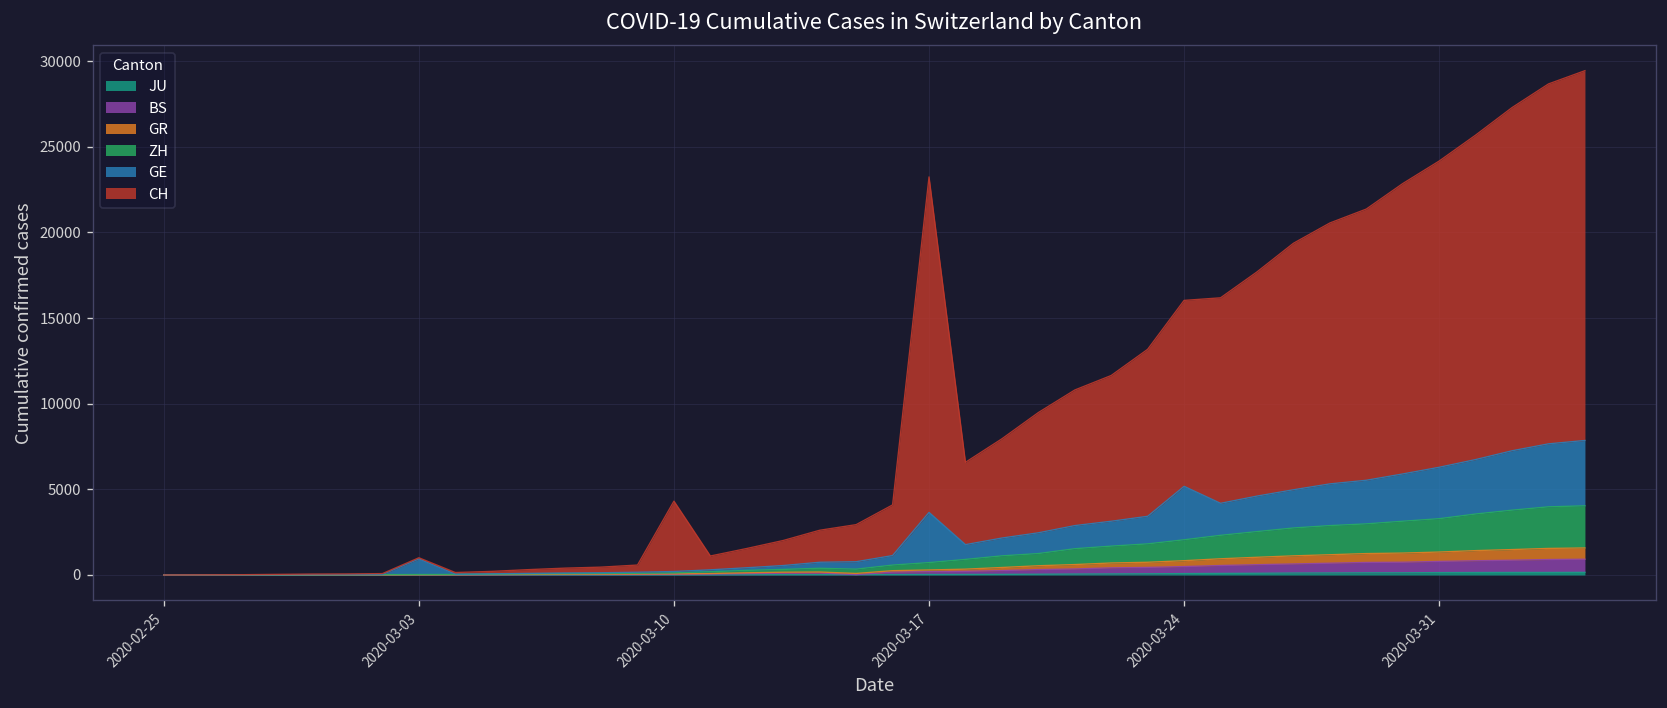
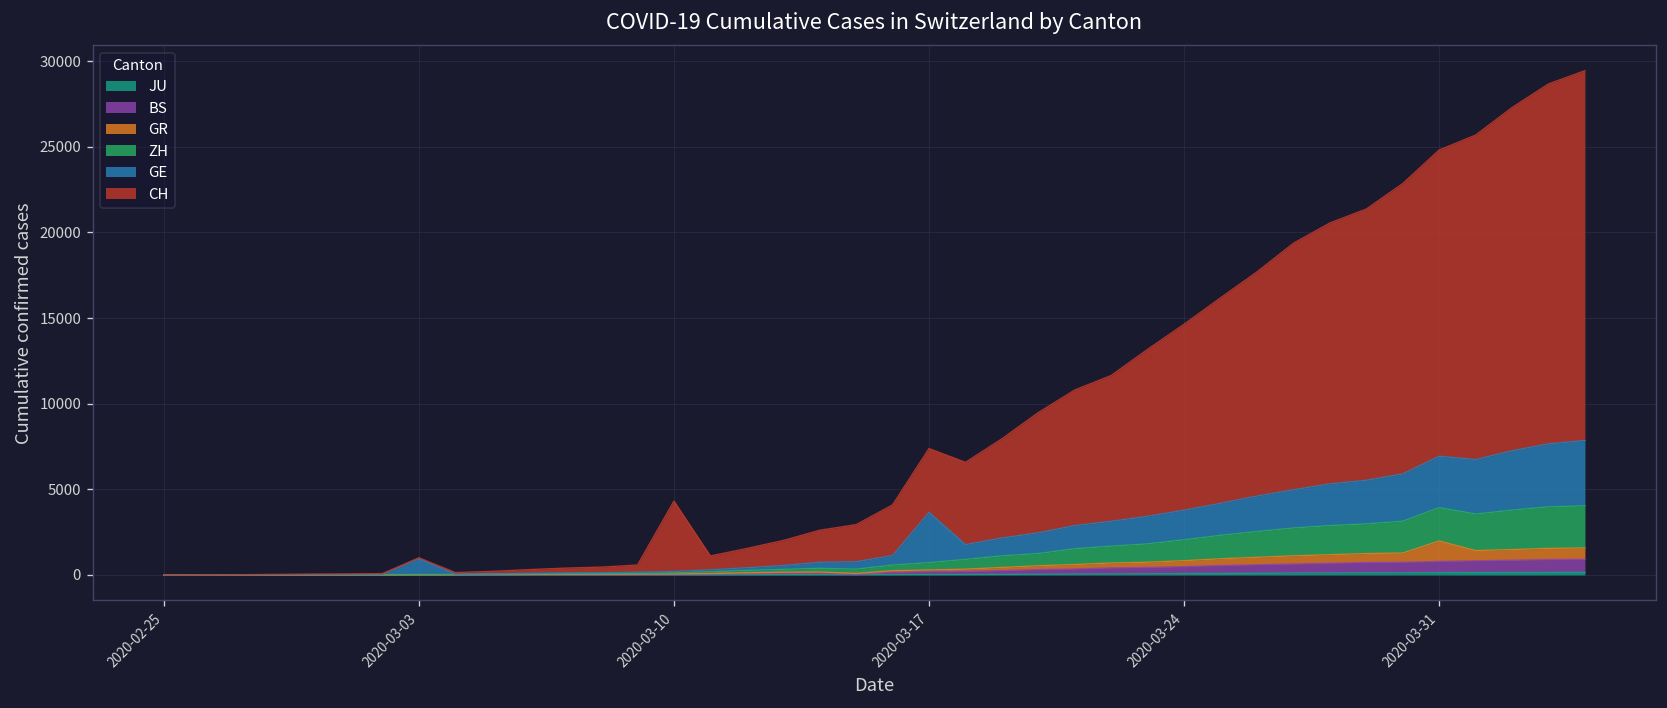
CH, 2020-03-17: 19600 -> 3700
GE, 2020-03-24: 3100 -> 1700
GR, 2020-03-31: 500 -> 1200
